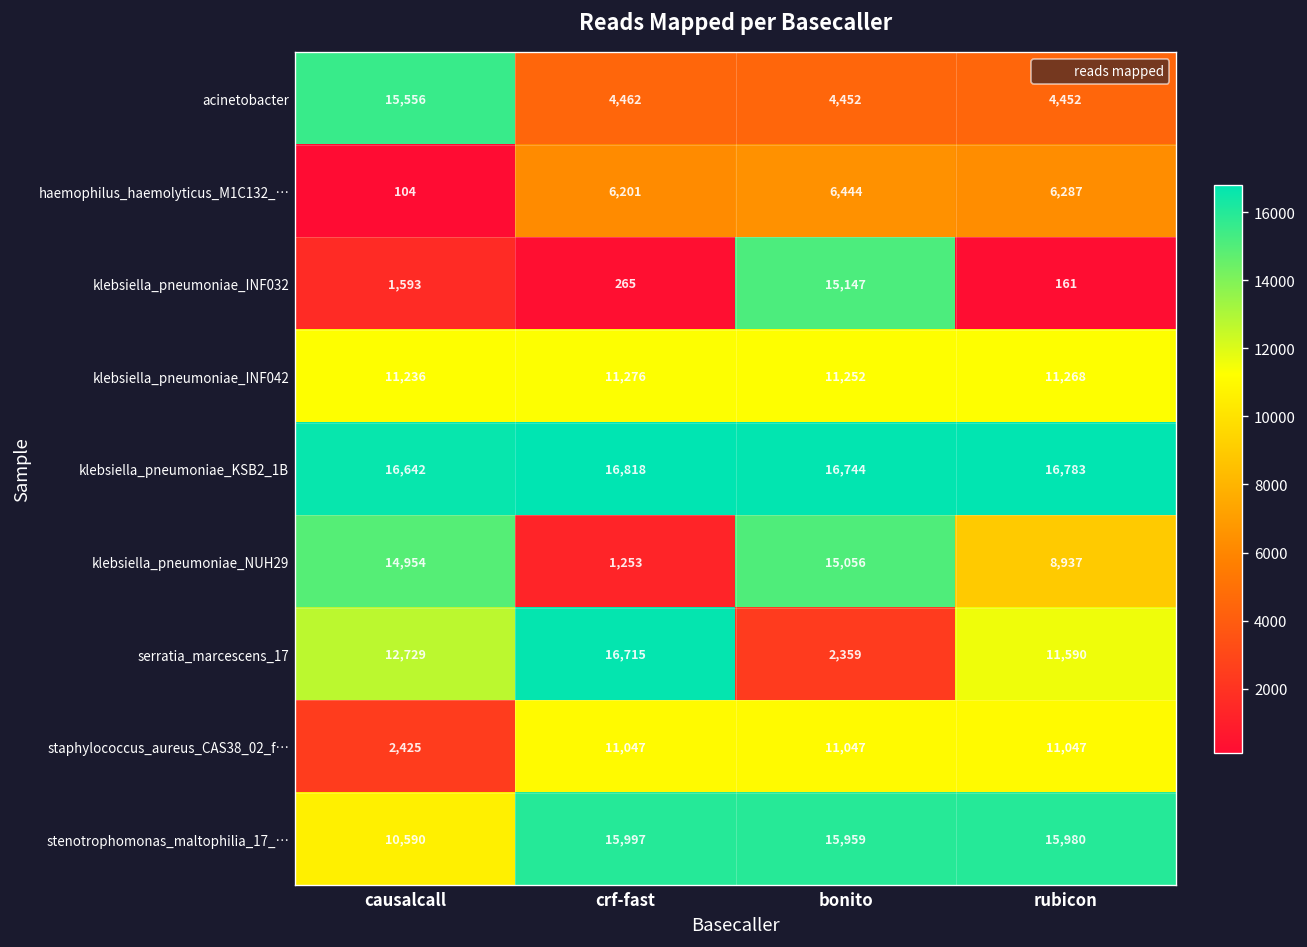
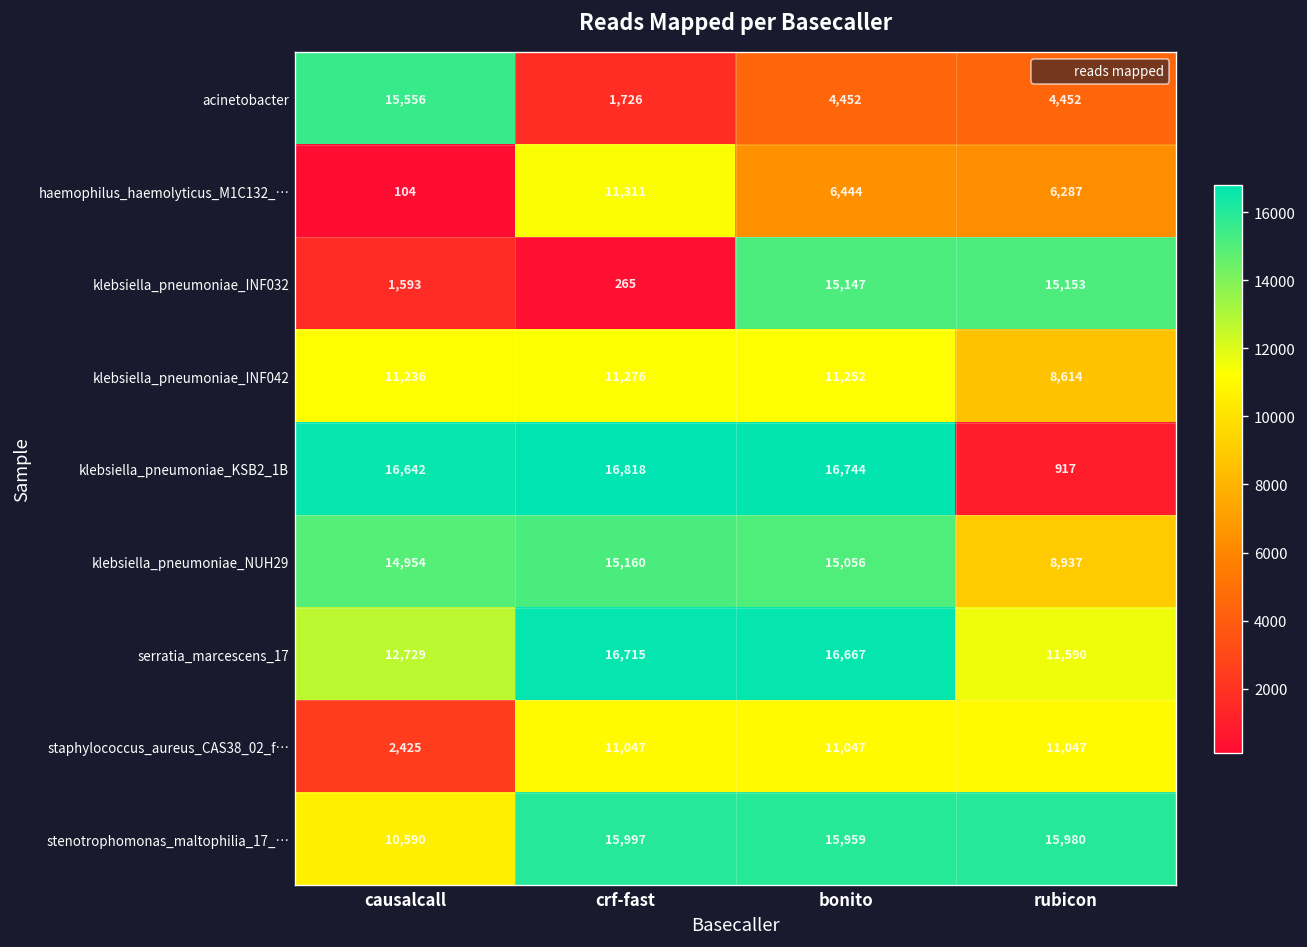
acinetobacter, crf-fast: 4,462 -> 1,726
haemophilus_haemolyticus_M1C132_…, crf-fast: 6,201 -> 11,311
klebsiella_pneumoniae_INF032, rubicon: 161 -> 15,153
klebsiella_pneumoniae_INF042, rubicon: 11,268 -> 8,614
klebsiella_pneumoniae_KSB2_1B, rubicon: 16,783 -> 917
klebsiella_pneumoniae_NUH29, crf-fast: 1,253 -> 15,160
serratia_marcescens_17, bonito: 2,359 -> 16,667
